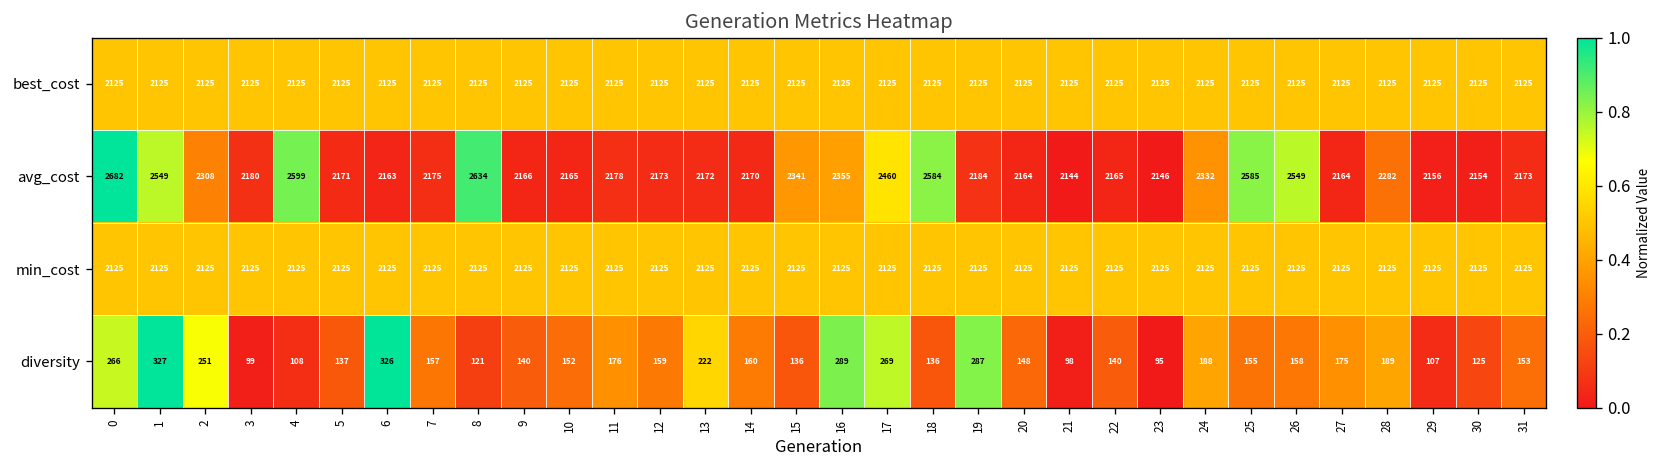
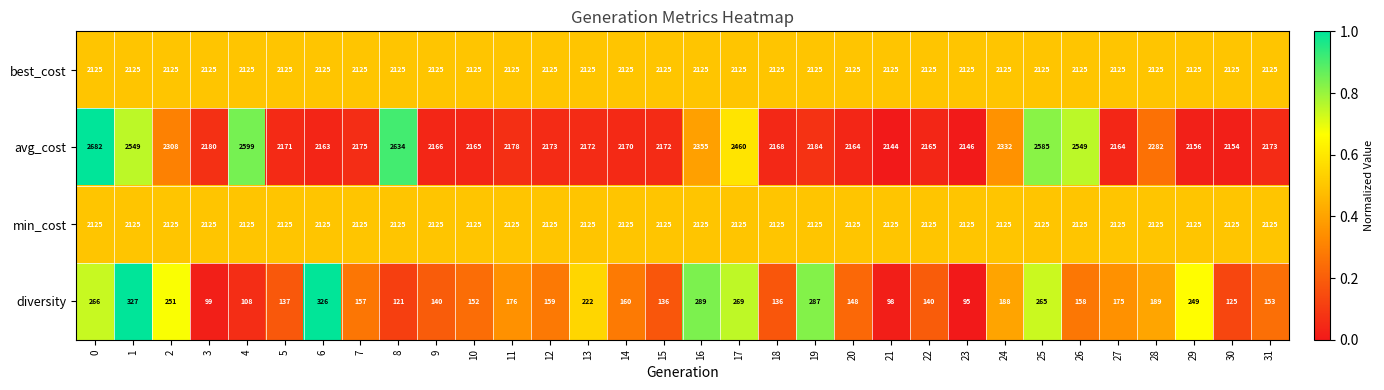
avg_cost, 15: 2341 -> 2172
avg_cost, 18: 2584 -> 2168
diversity, 25: 155 -> 265
diversity, 29: 107 -> 249
